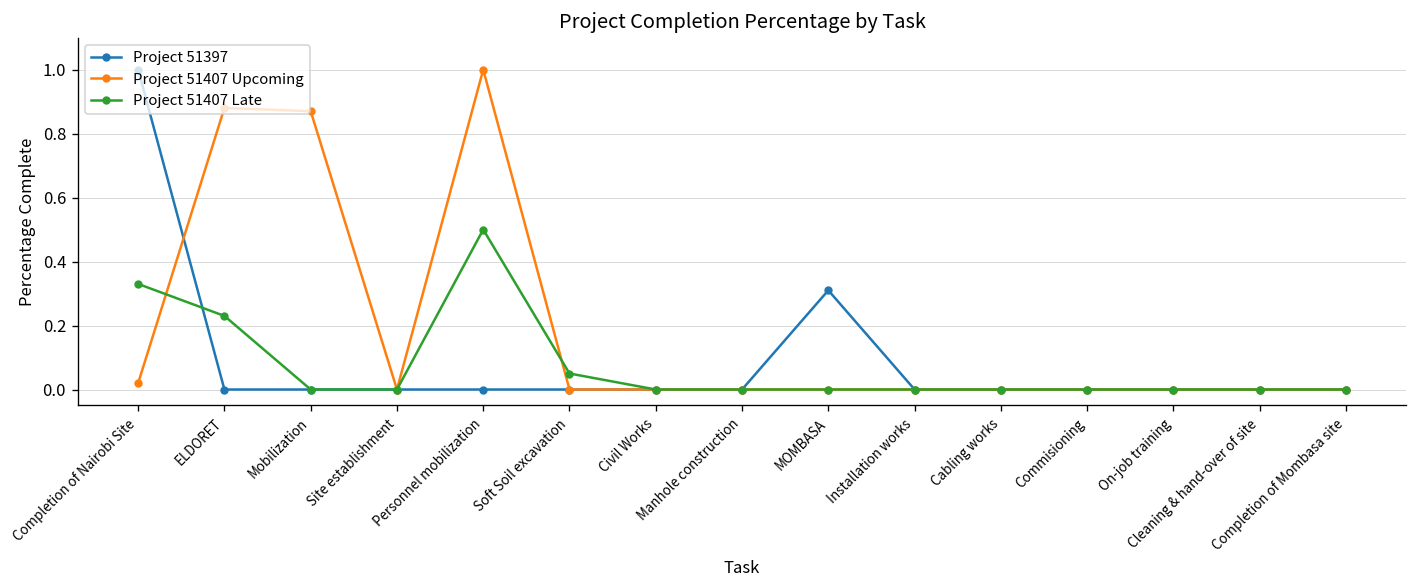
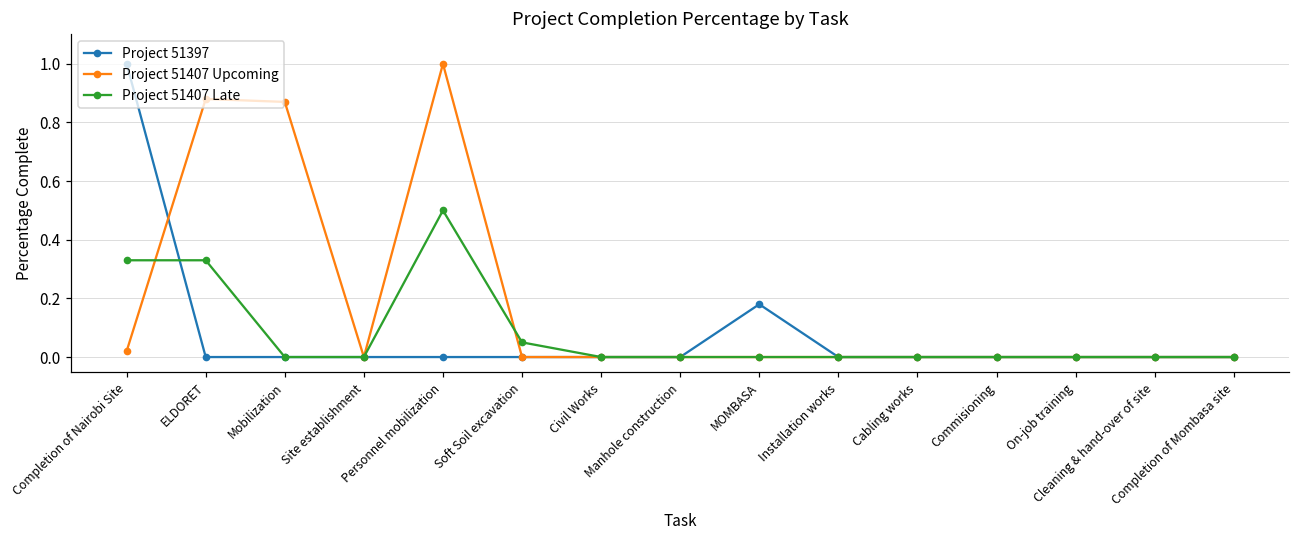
Project 51407 Late, ELDORET: 0.23 -> 0.33
Project 51397, MOMBASA: 0.31 -> 0.18
